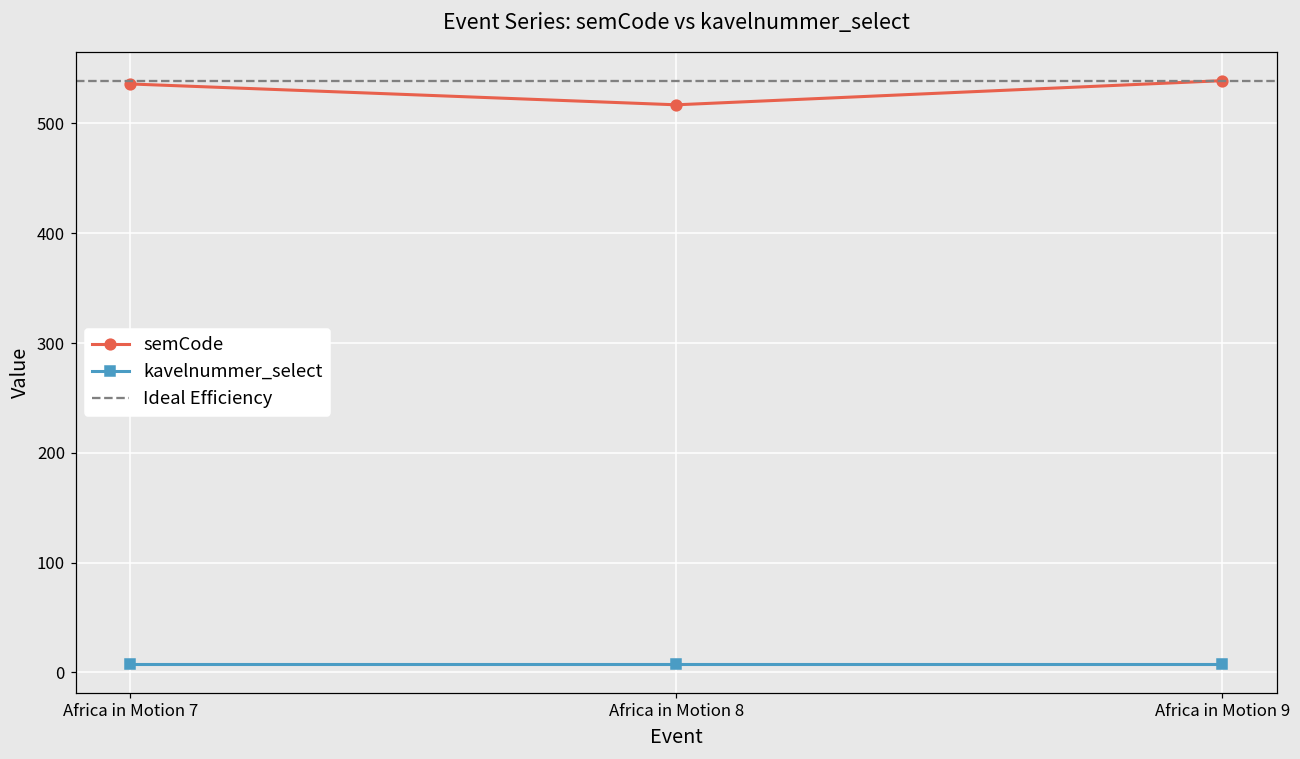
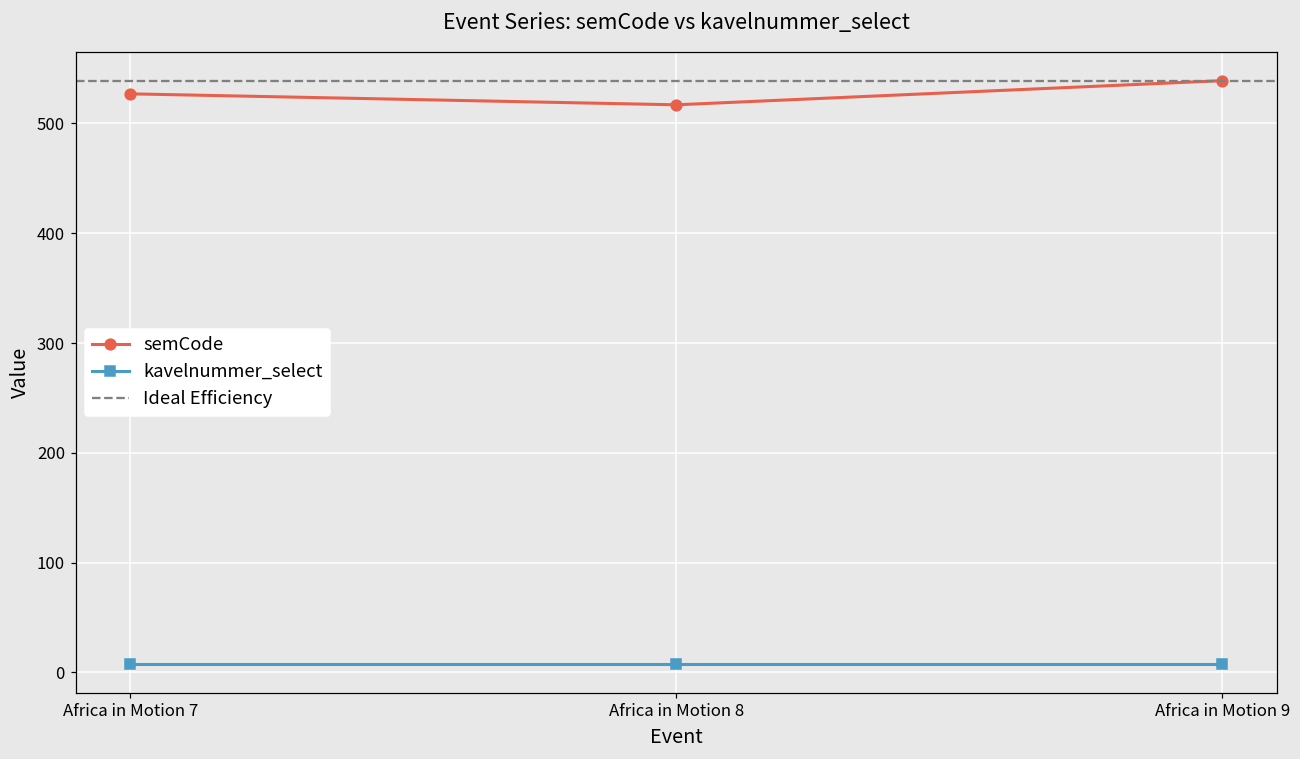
semCode, Africa in Motion 7: 540 -> 530
